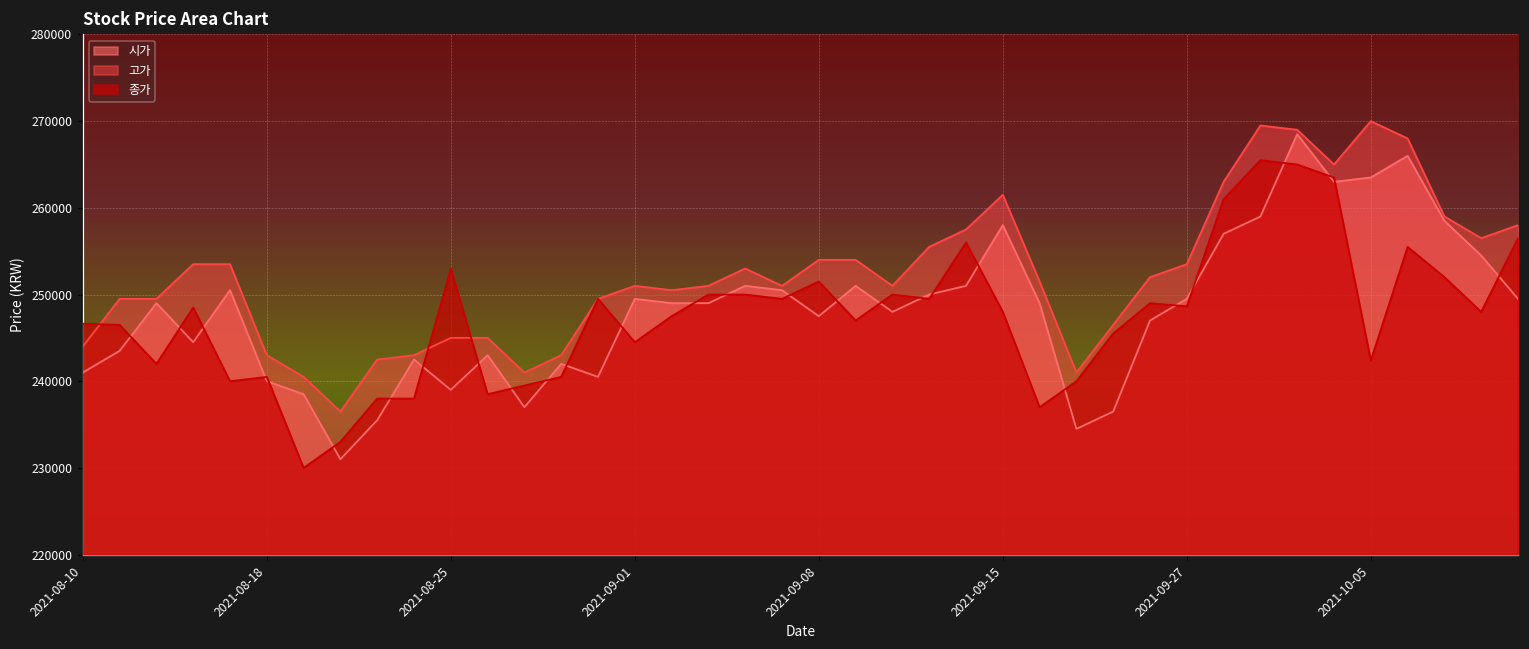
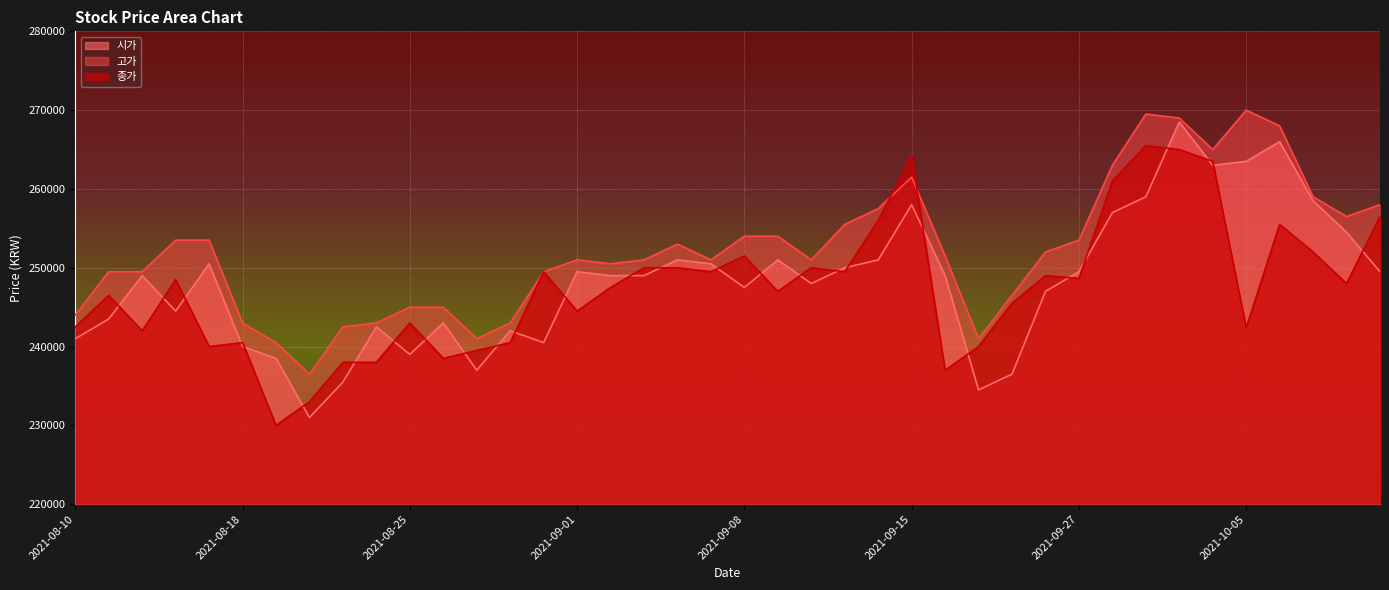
종가, 2021-08-10: 247000 -> 243000
종가, 2021-08-25: 253000 -> 243000
종가, 2021-09-15: 248000 -> 264000
